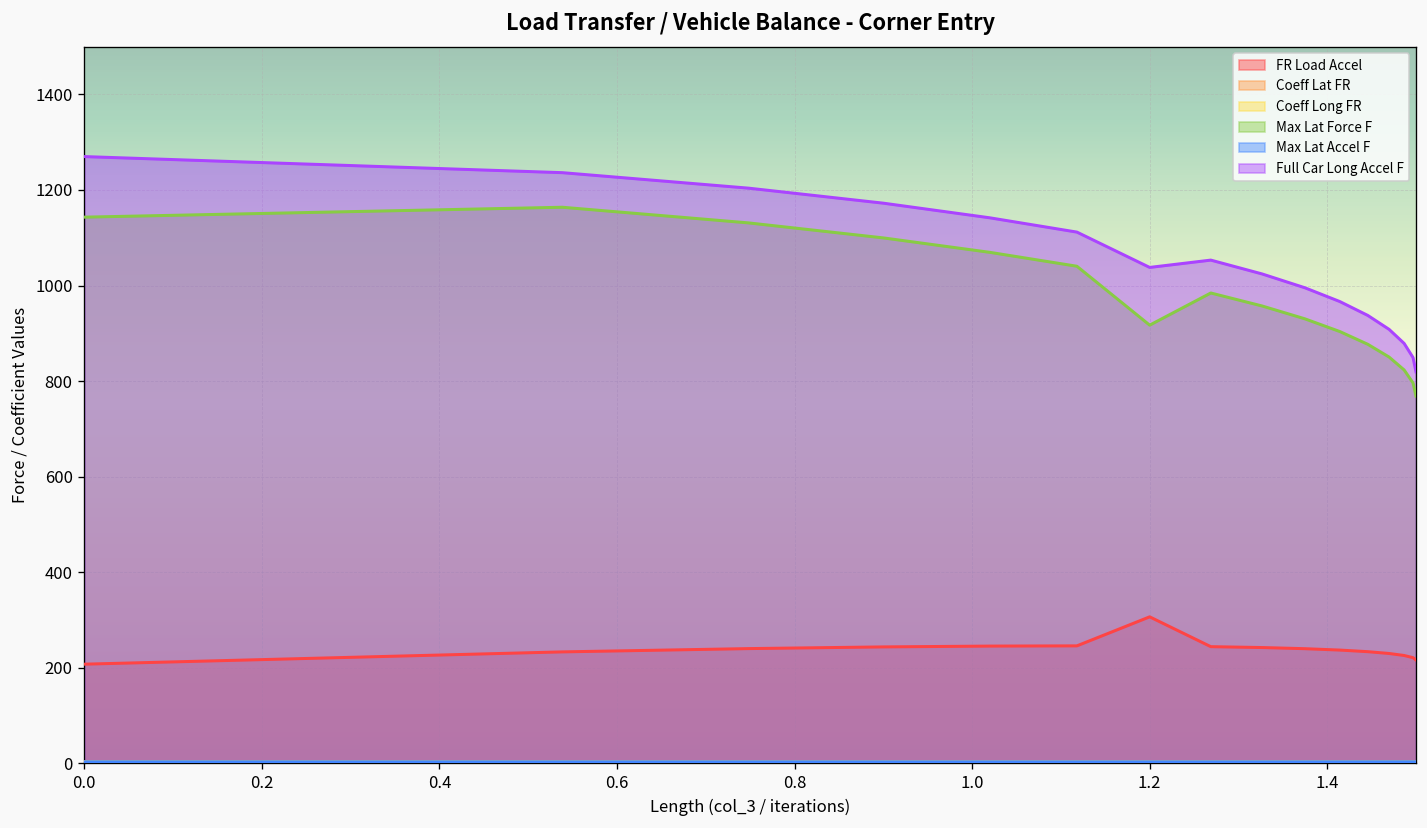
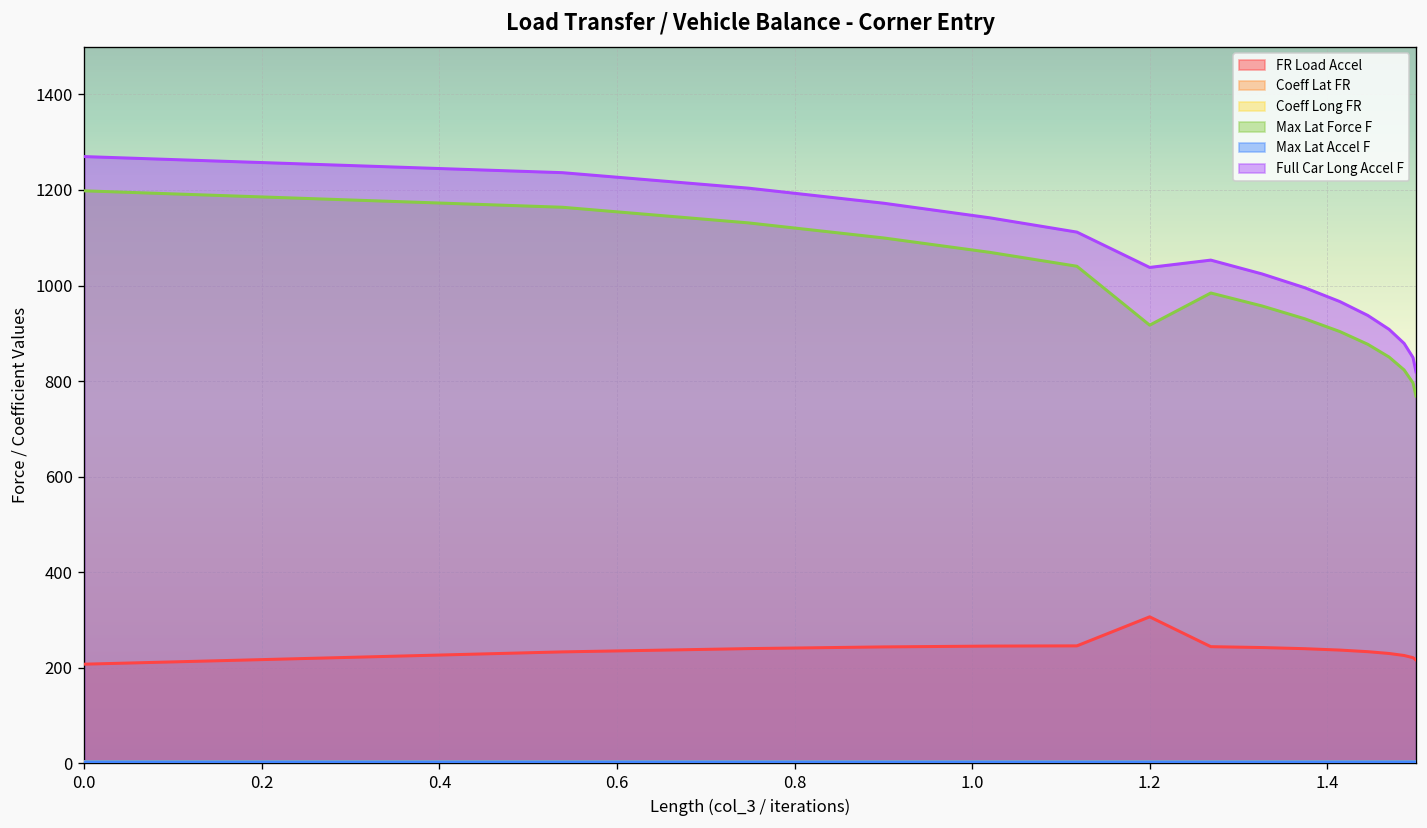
Max Lat Force F, 0.0: 1140 -> 1200
